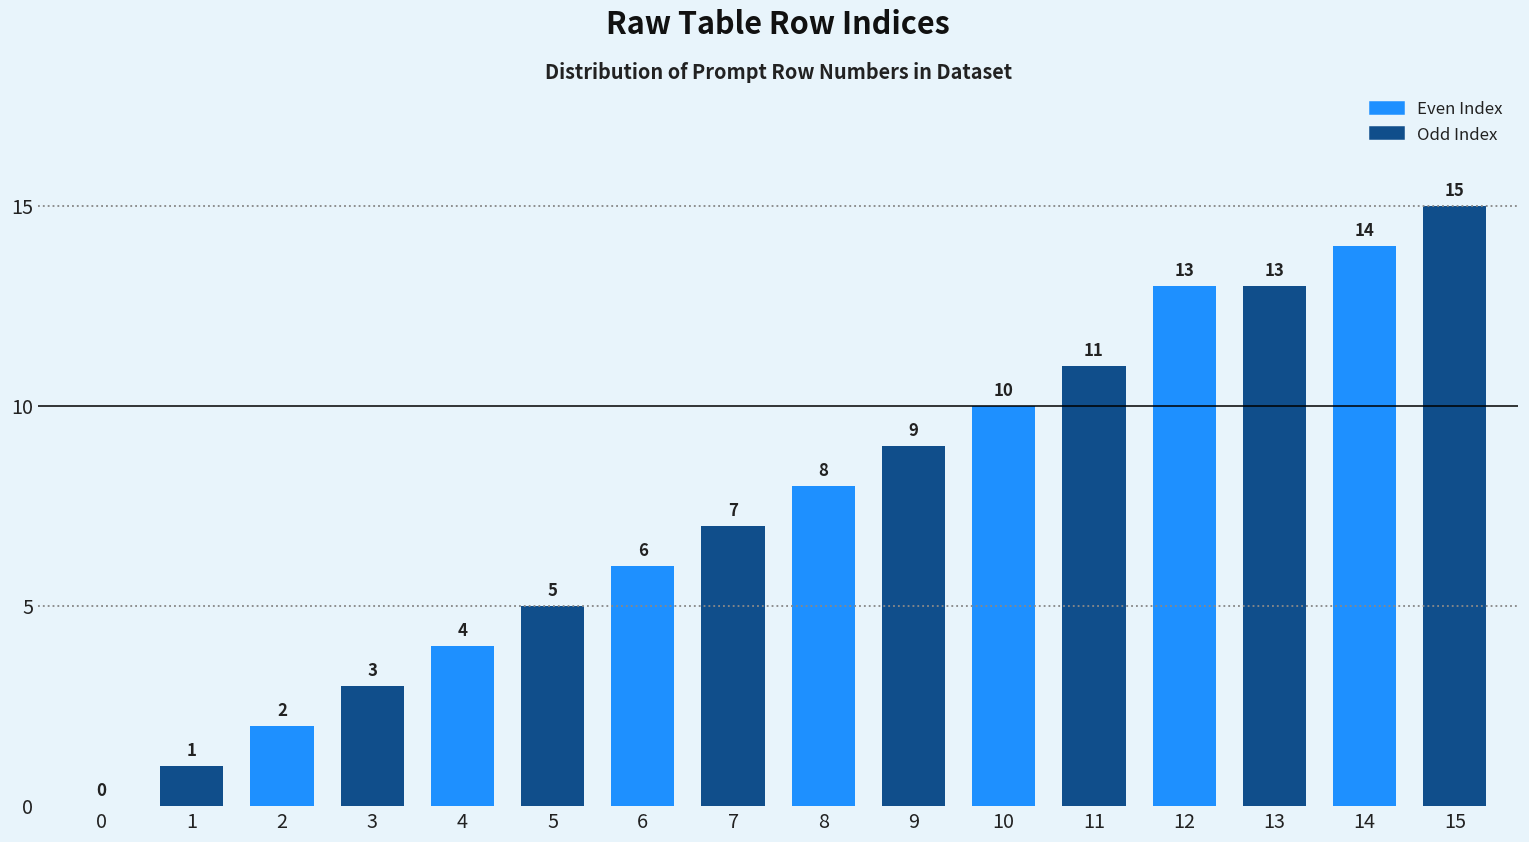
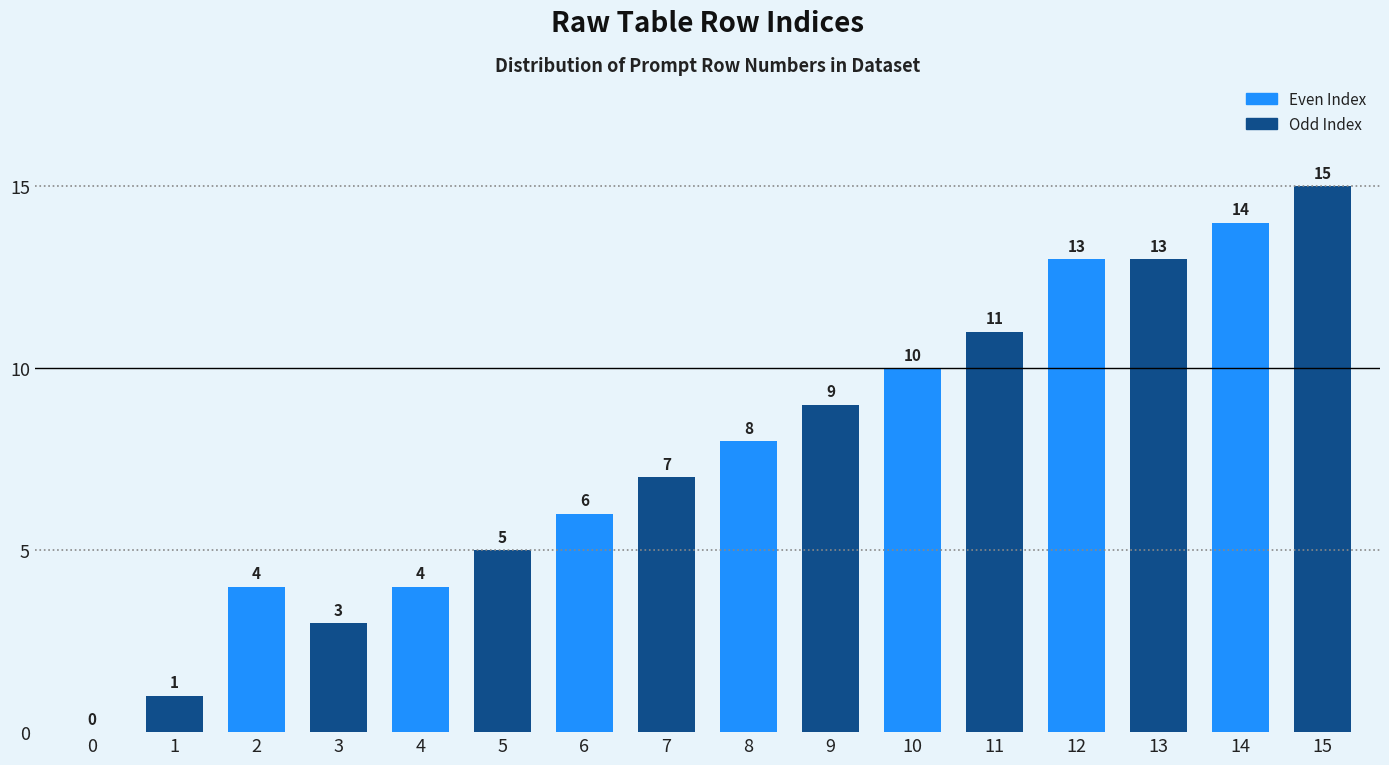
2: 2 -> 4
